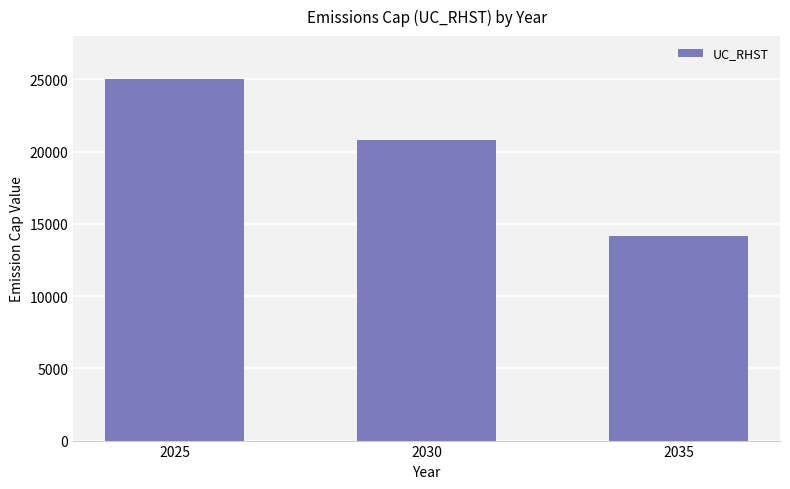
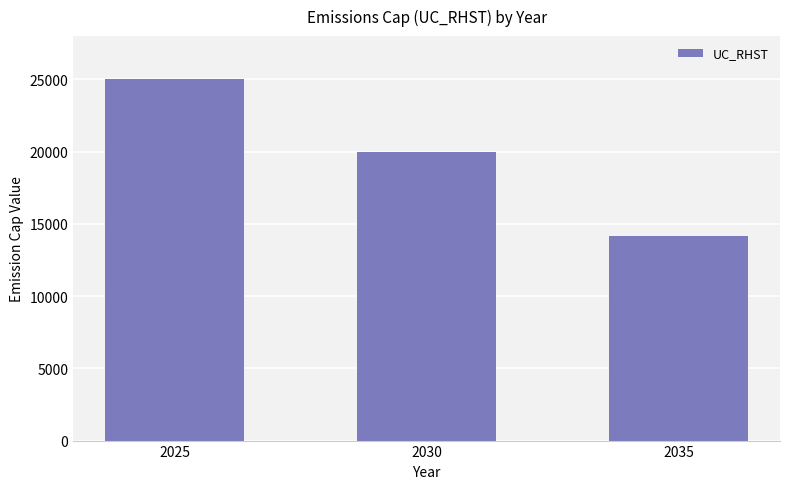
2030: 20800 -> 20000
